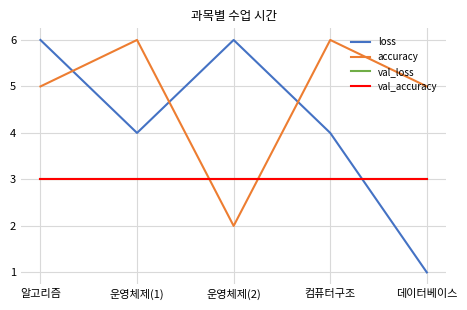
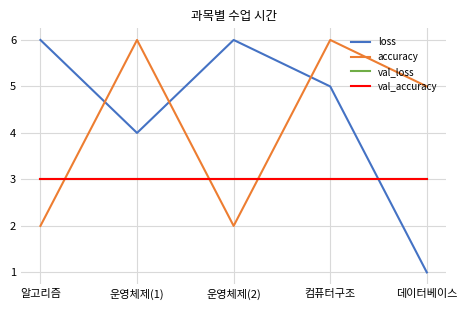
accuracy, 알고리즘: 5 -> 2
loss, 컴퓨터구조: 4 -> 5
